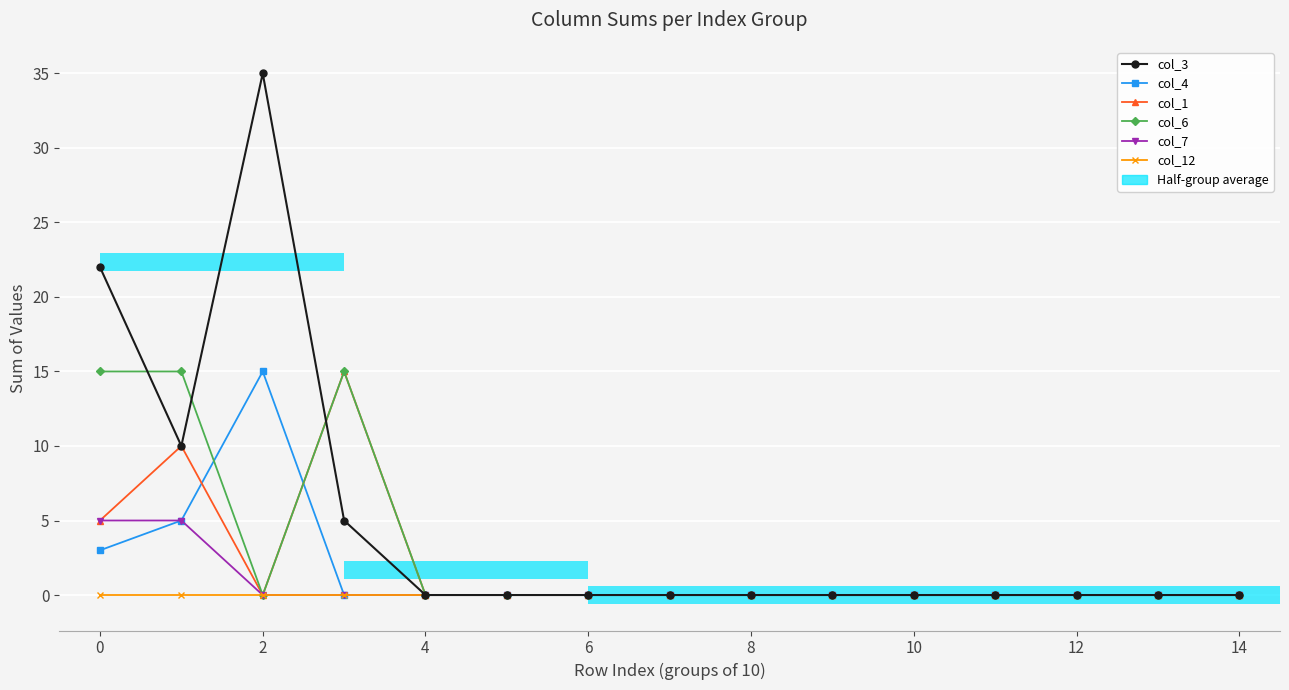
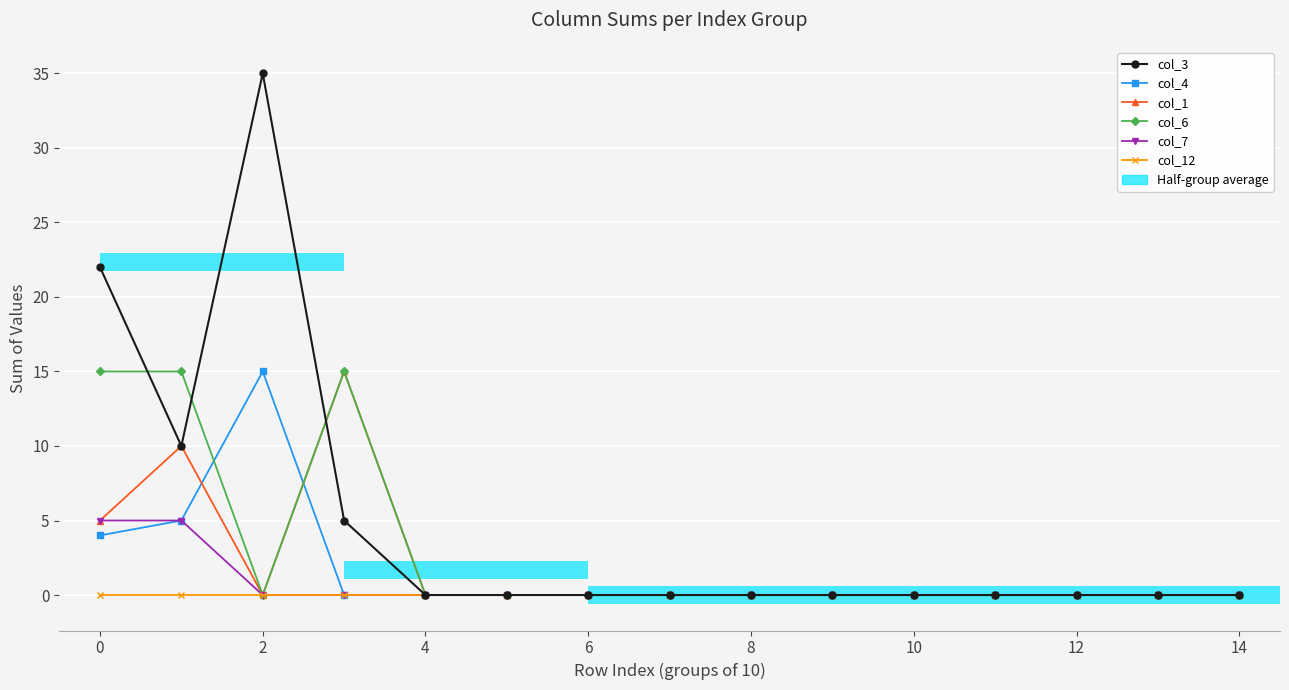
col_4, 0: 3 -> 4
